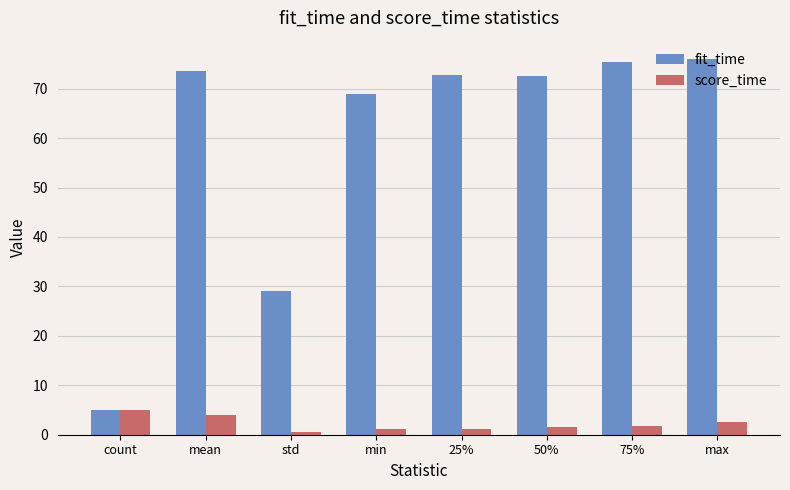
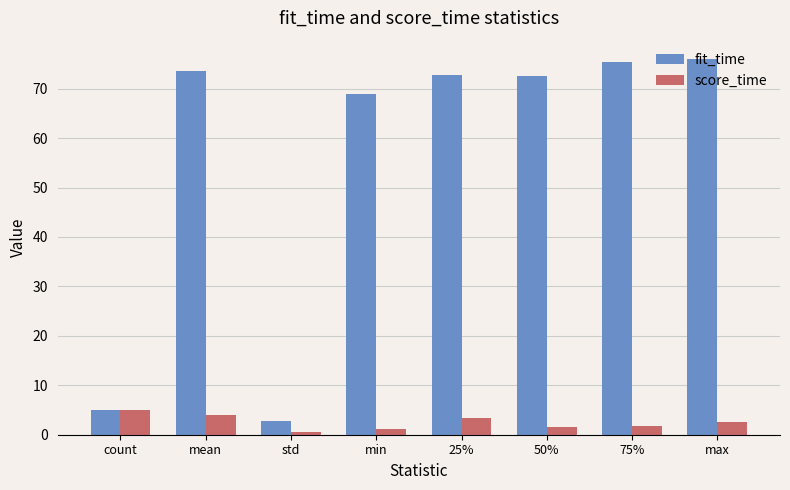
fit_time, std: 29 -> 3
score_time, 25%: 1 -> 3
